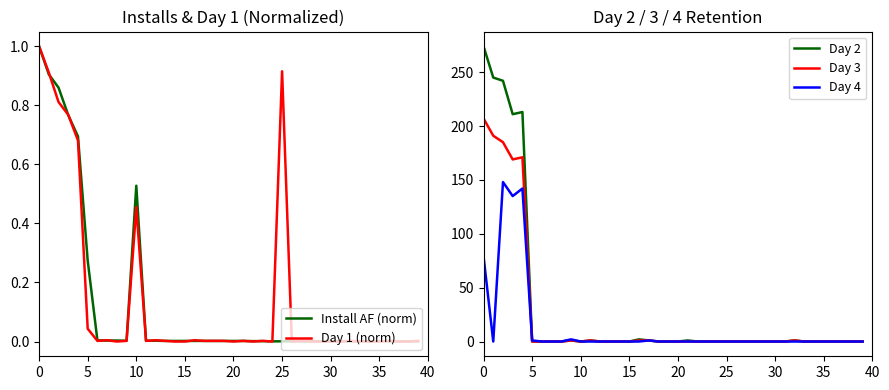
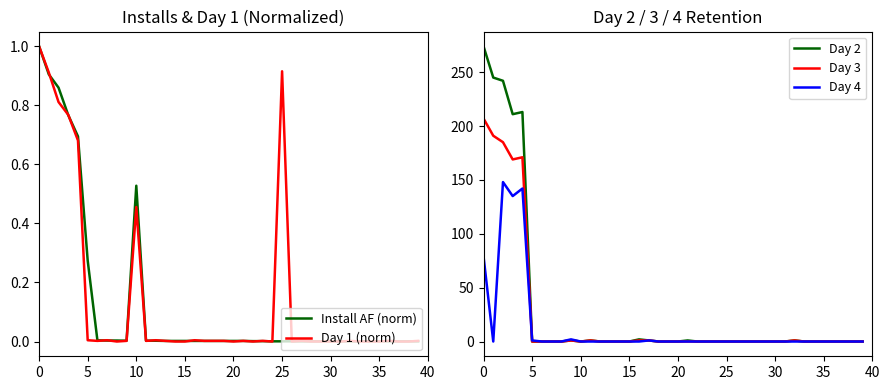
Installs & Day 1 (Normalized), Day 1 (norm), 5: 0.04 -> 0.00
